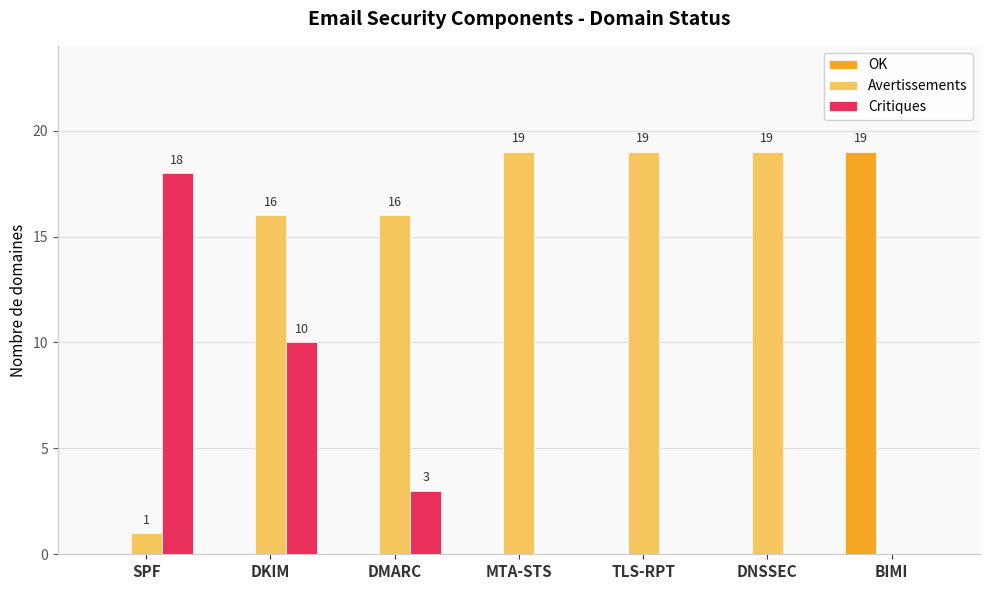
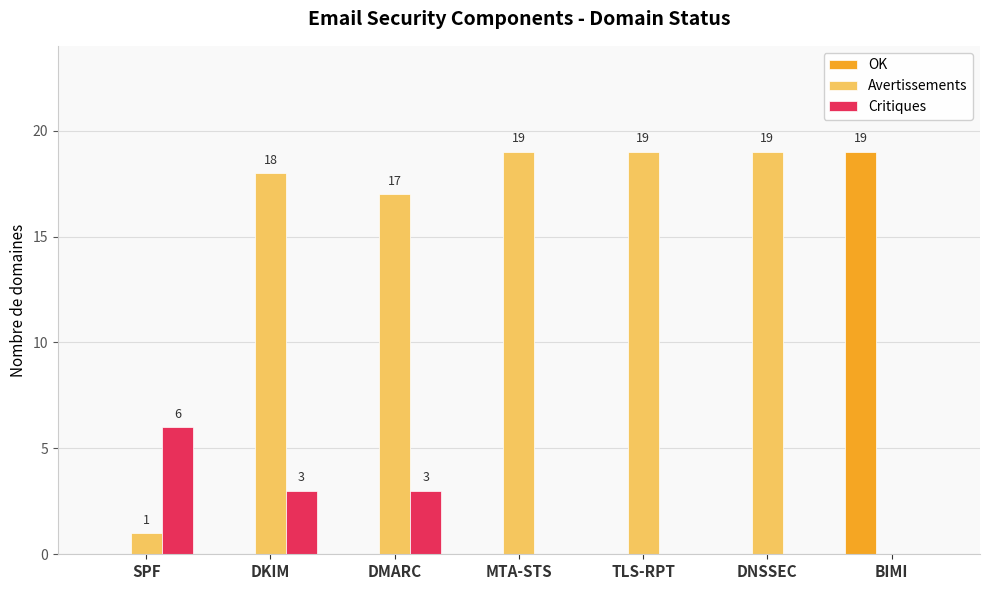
Critiques, SPF: 18 -> 6
Avertissements, DKIM: 16 -> 18
Critiques, DKIM: 10 -> 3
Avertissements, DMARC: 16 -> 17
